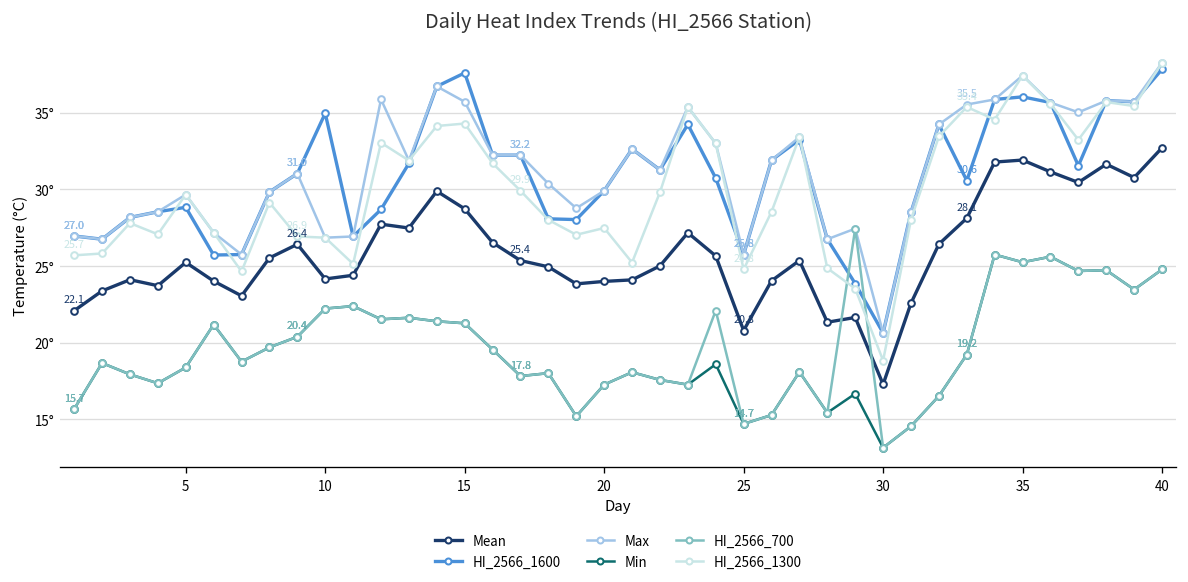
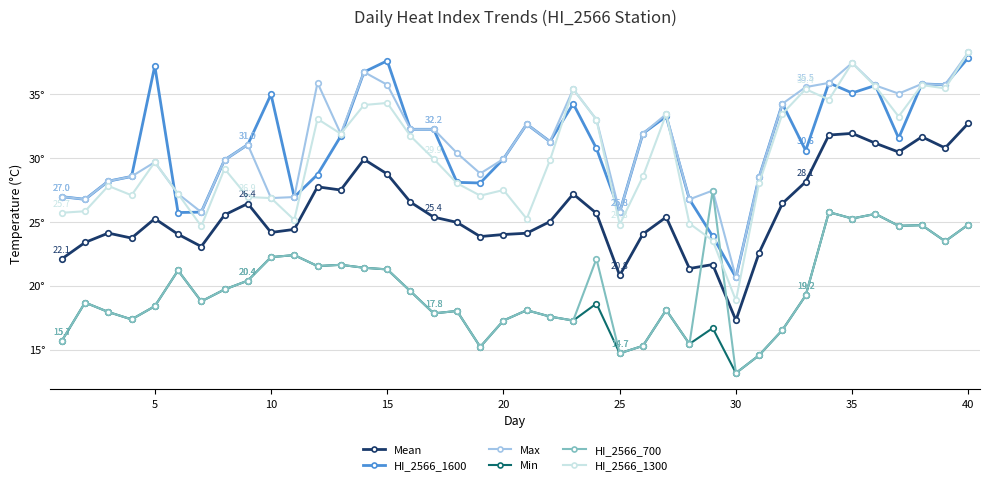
HI_2566_1600, 5: 28.8° -> 37.2°
HI_2566_1600, 35: 36.0° -> 35.1°
